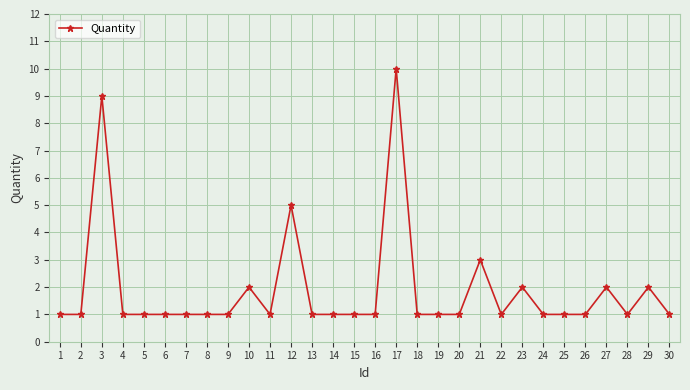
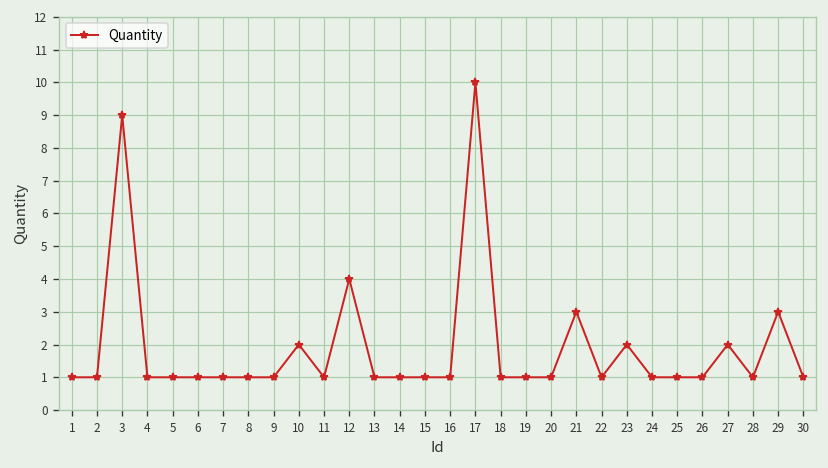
12: 5 -> 4
29: 2 -> 3
